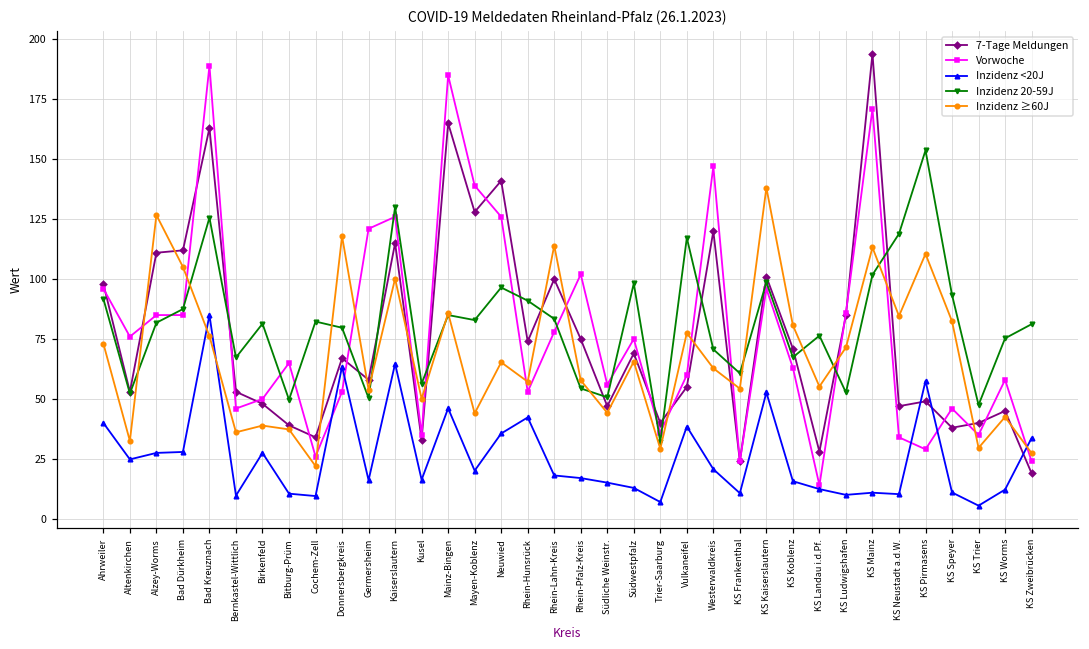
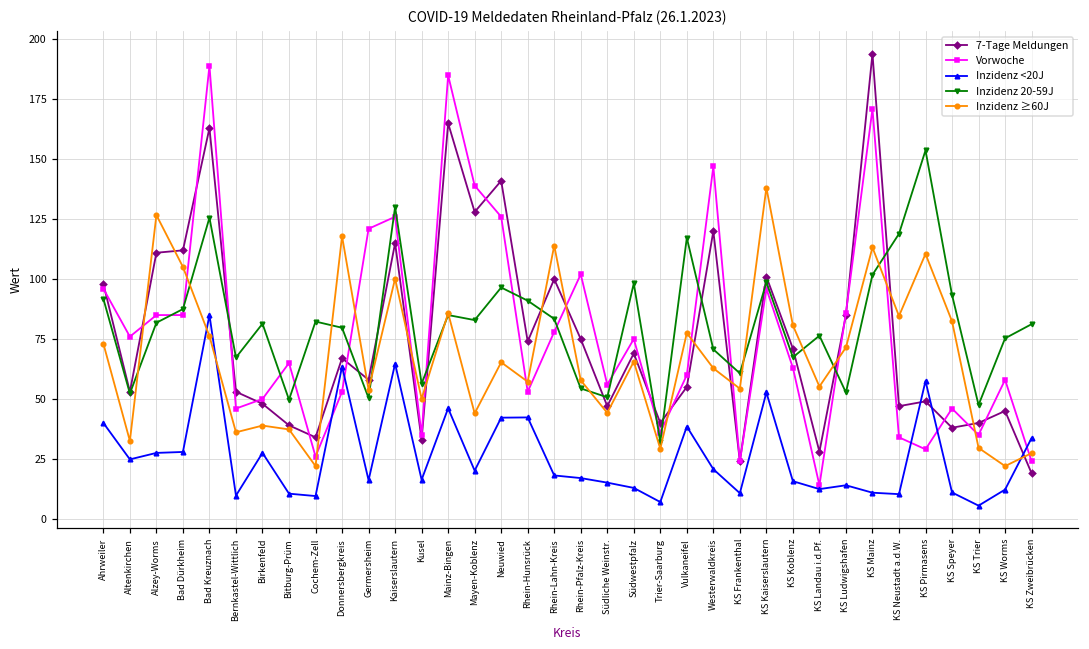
Inzidenz <20J, Neuwied: 36 -> 42
Inzidenz <20J, KS Ludwigshafen: 10 -> 14
Inzidenz ≥60J, KS Worms: 43 -> 22
